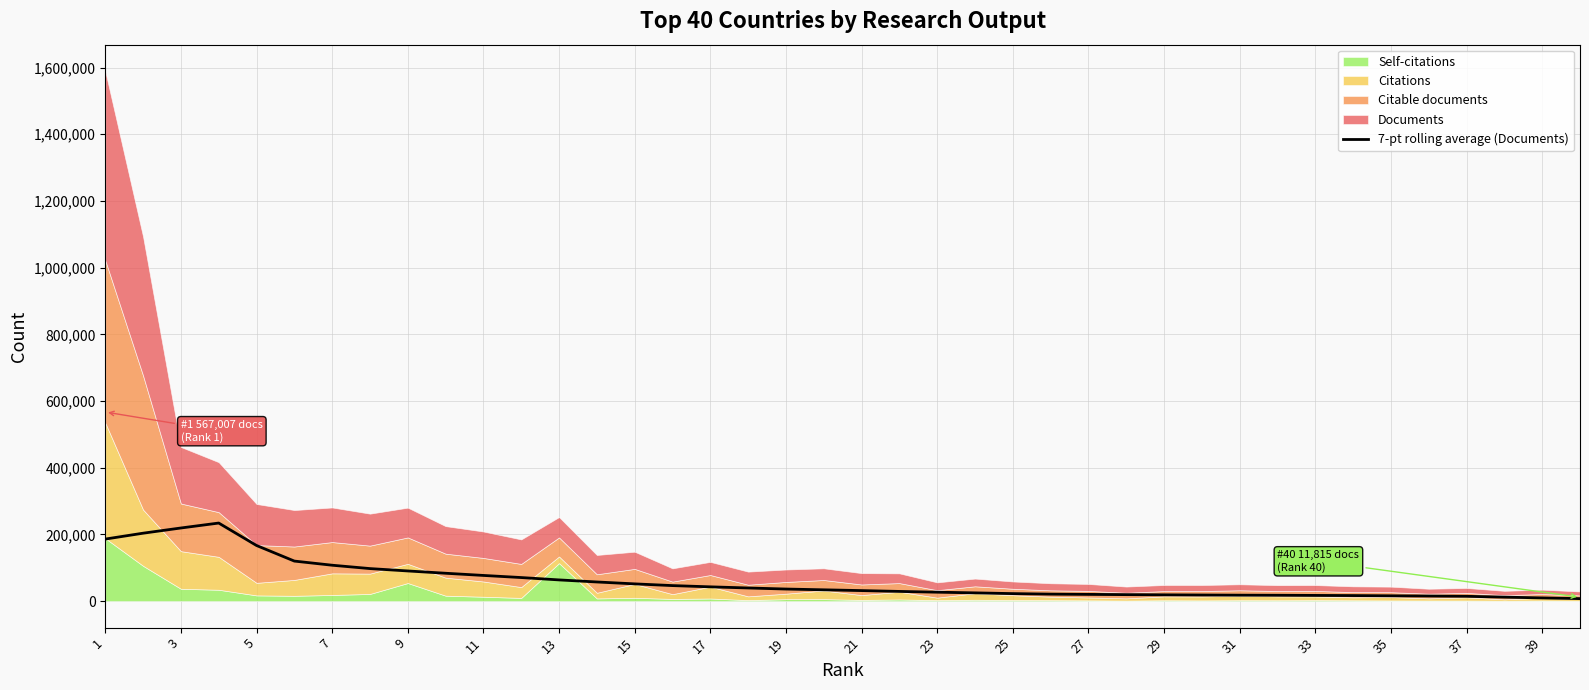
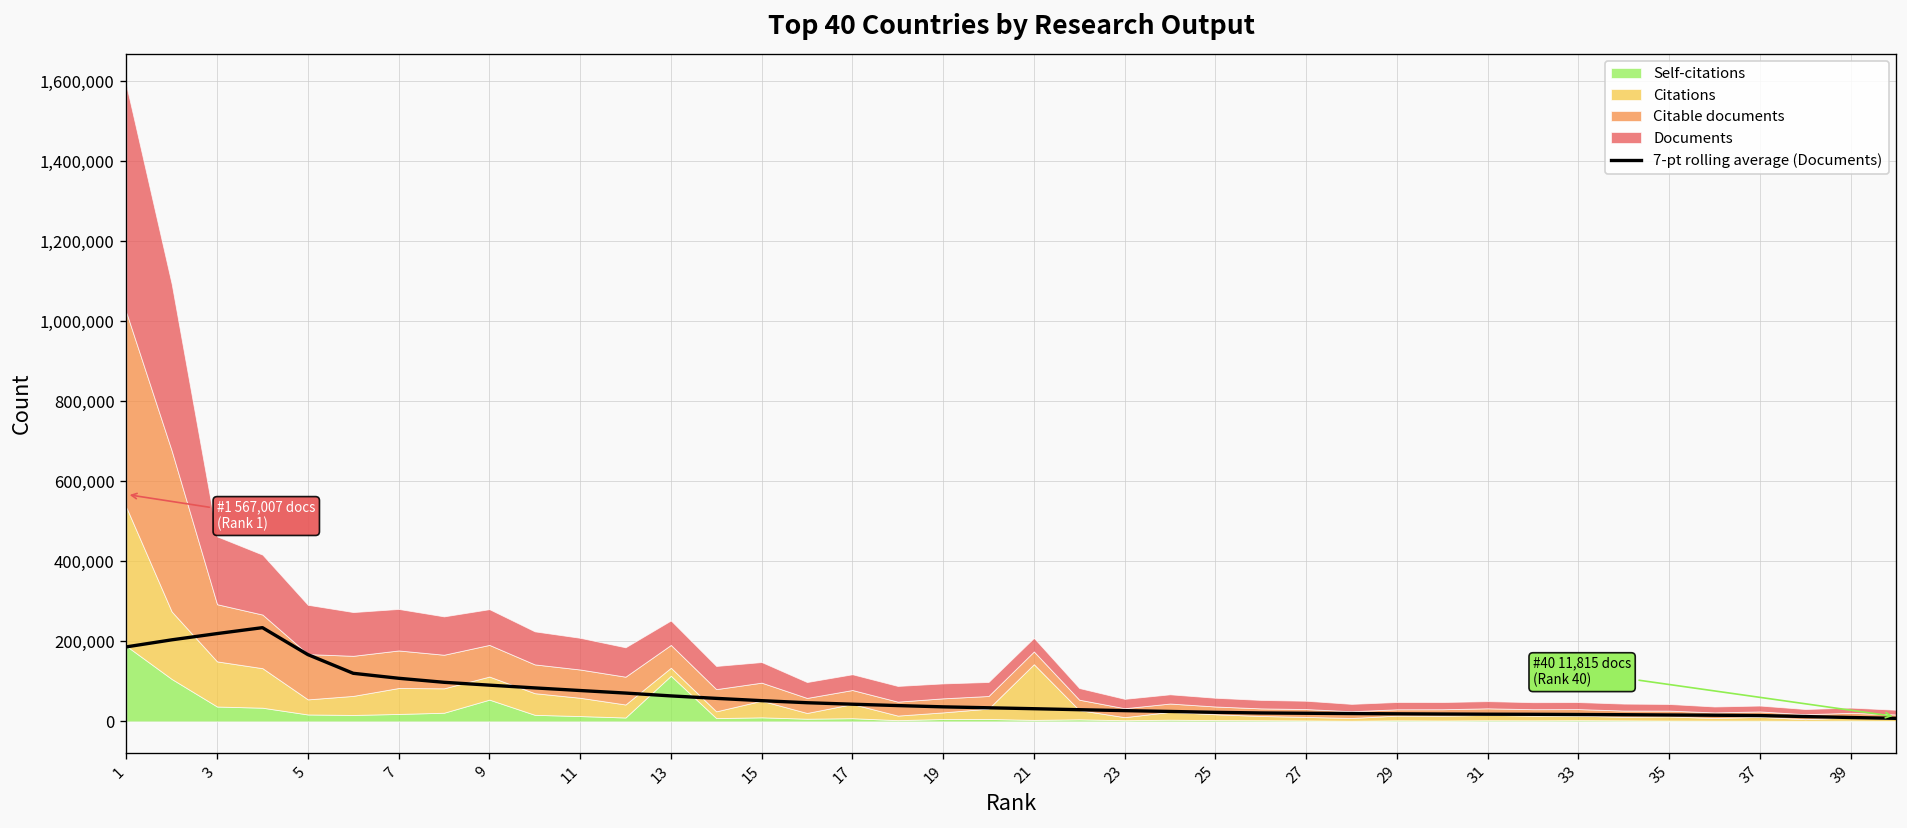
Citations, 21: 10,000 -> 140,000
